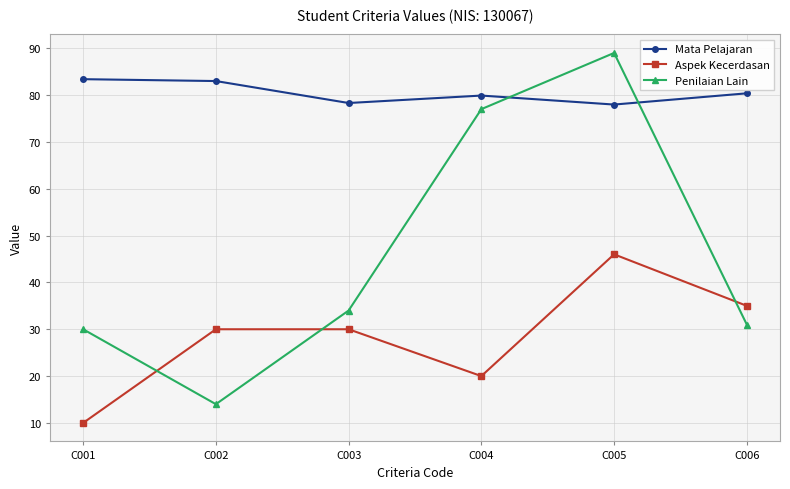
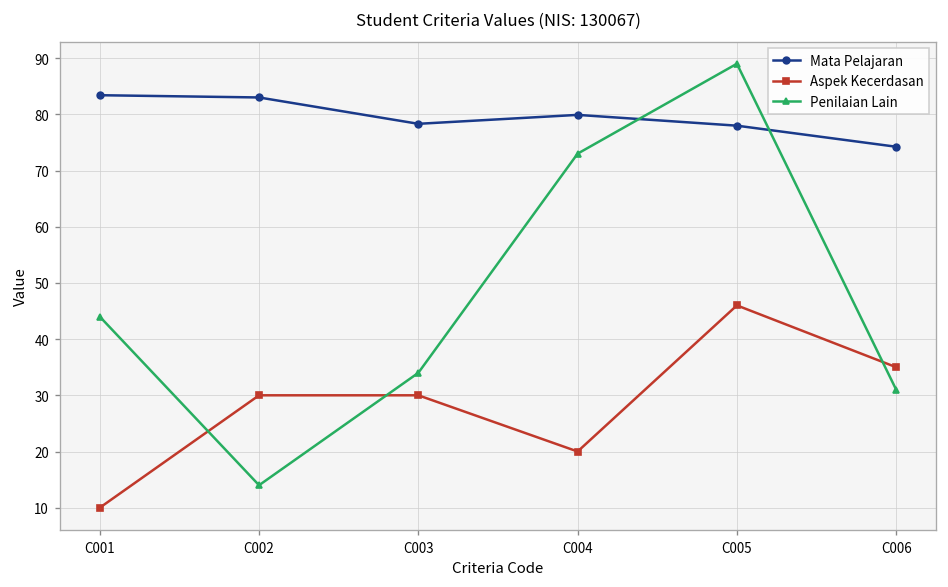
Penilaian Lain, C001: 30 -> 44
Penilaian Lain, C004: 77 -> 73
Mata Pelajaran, C006: 80 -> 74
